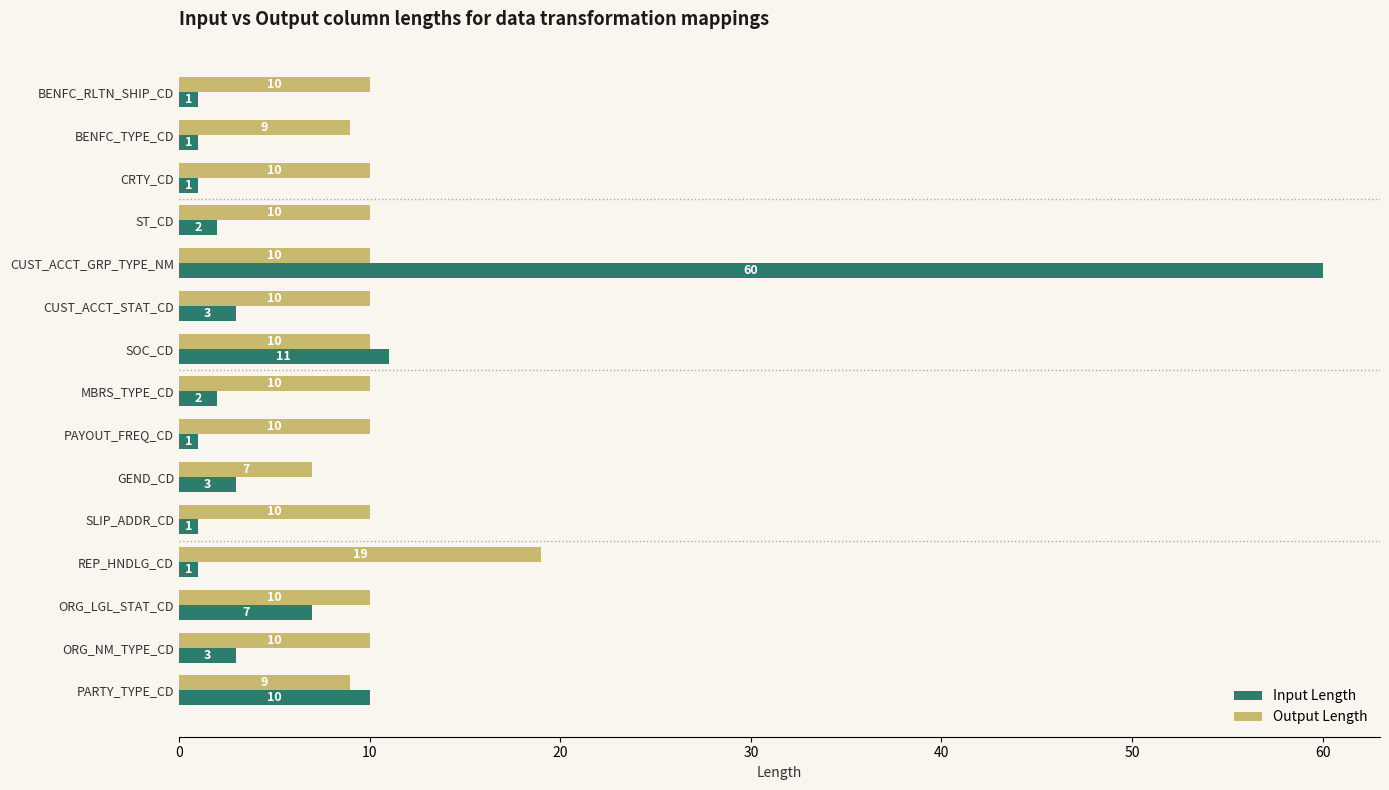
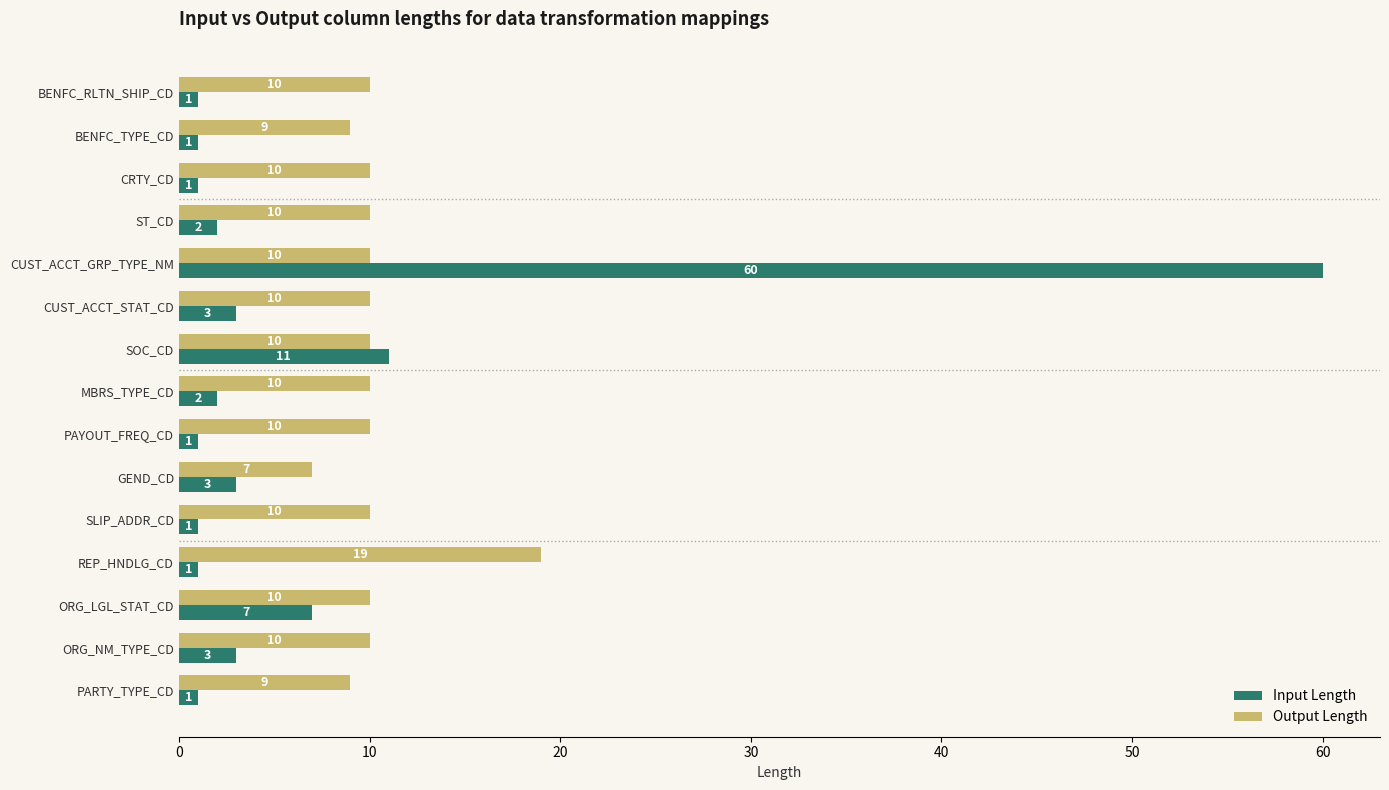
Input Length, PARTY_TYPE_CD: 10 -> 1
